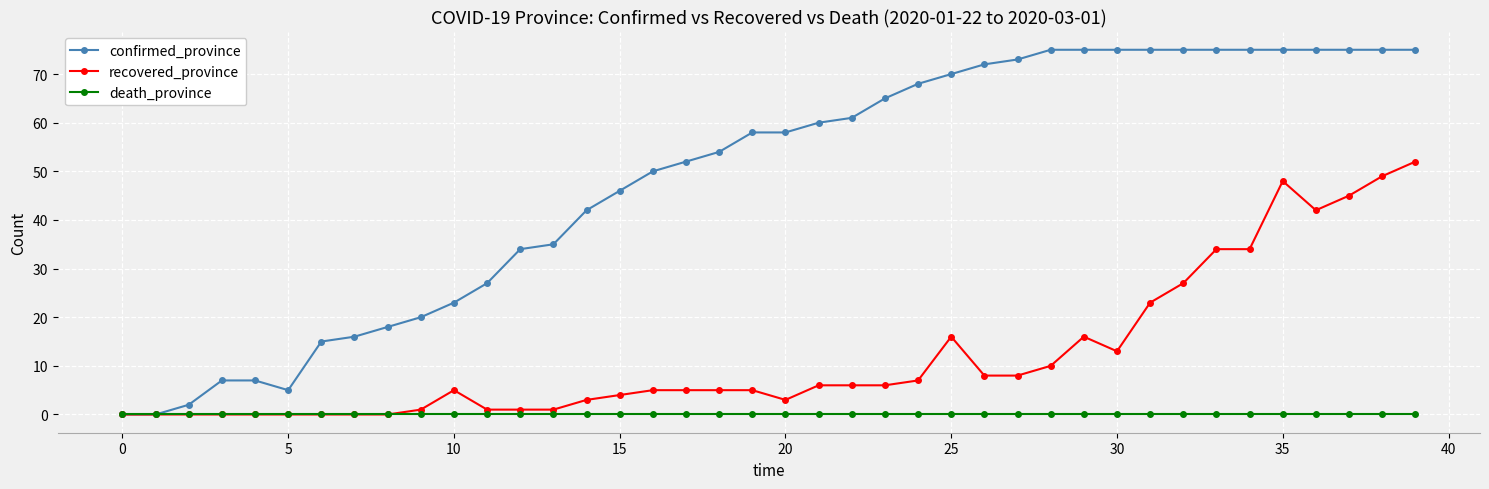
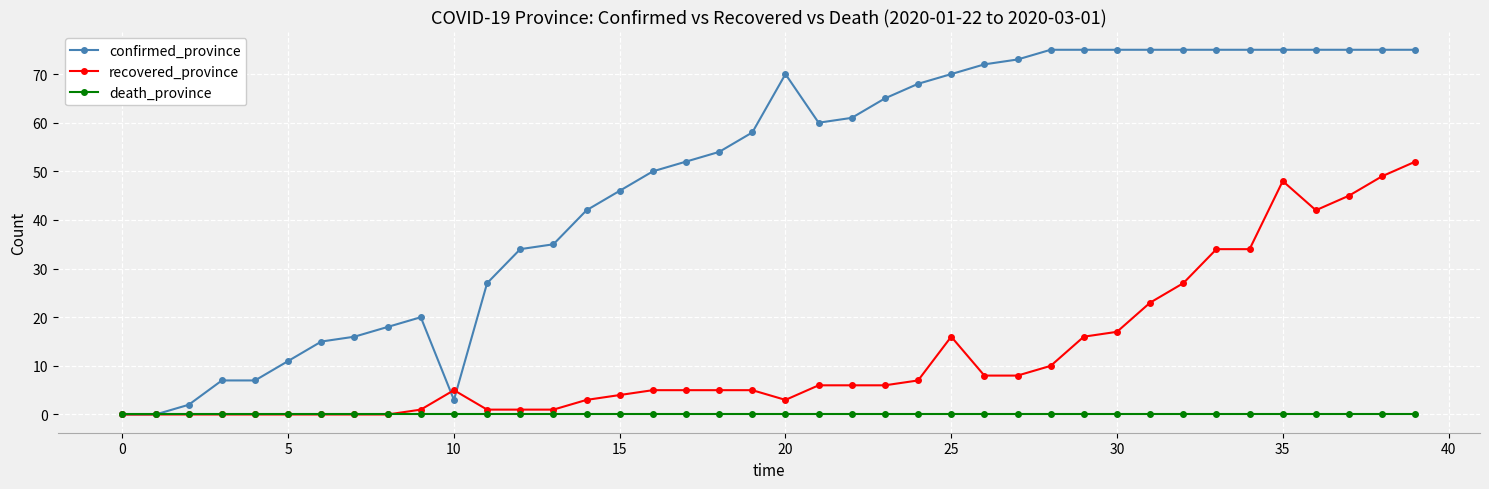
confirmed_province, 5: 5 -> 11
confirmed_province, 10: 23 -> 3
confirmed_province, 20: 58 -> 70
recovered_province, 30: 13 -> 17
